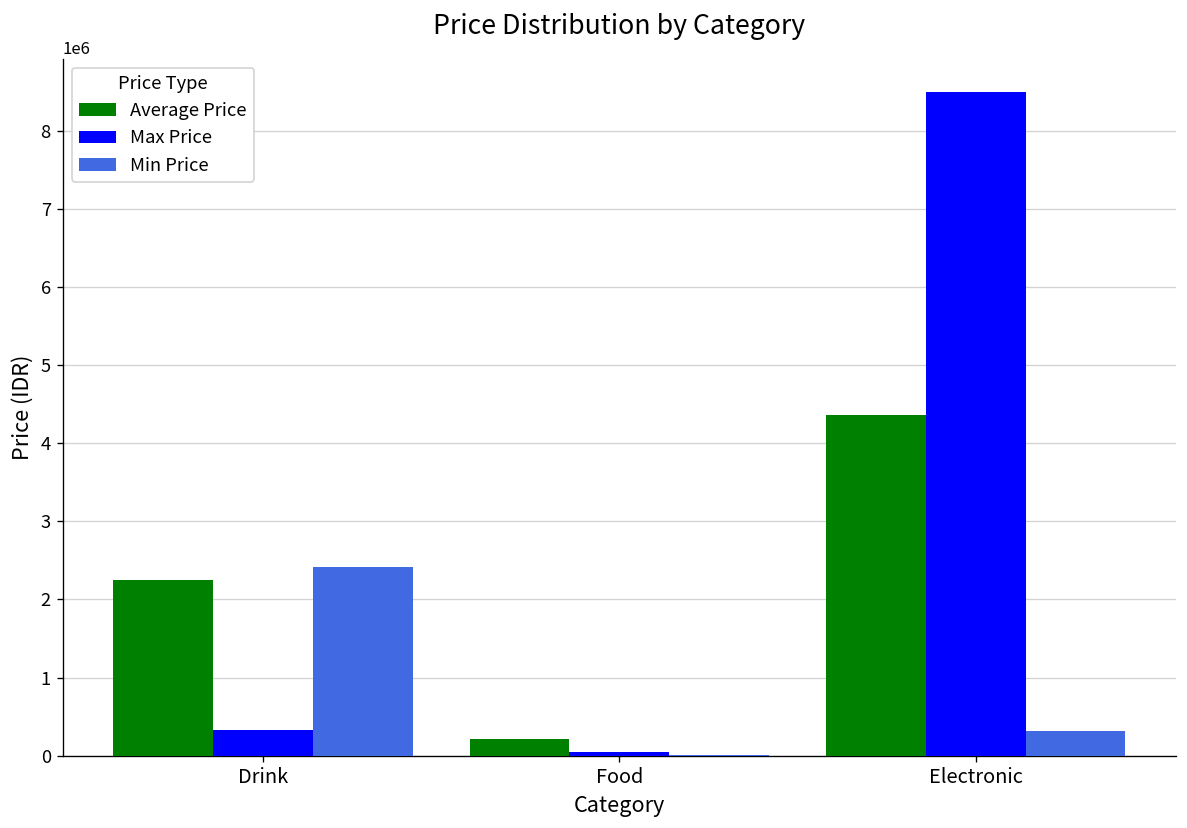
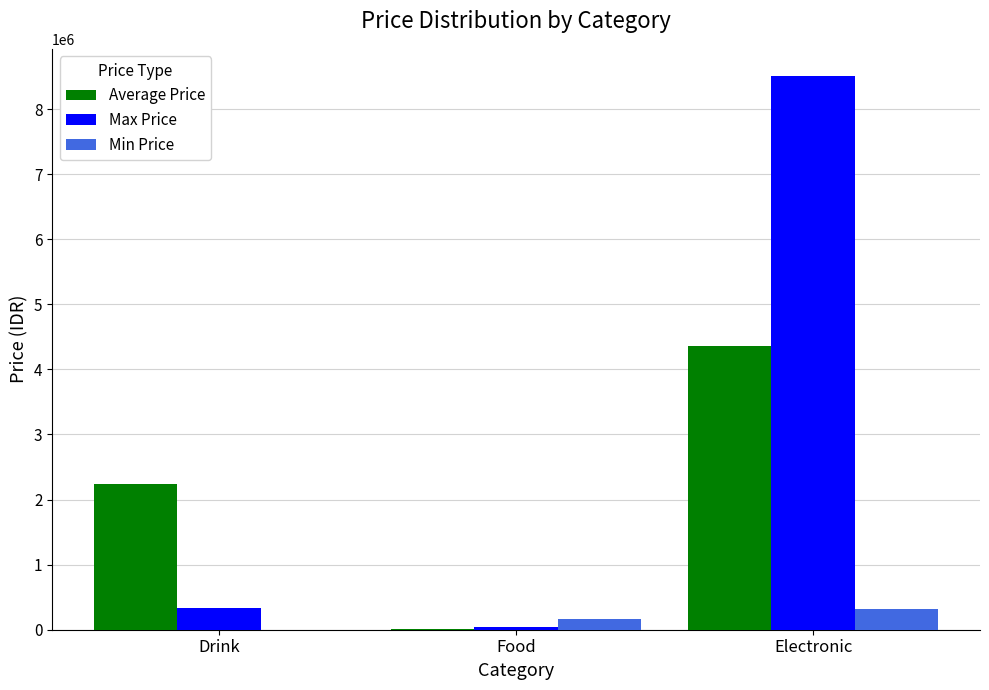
Min Price, Drink: 2400000 -> 0
Average Price, Food: 200000 -> 0
Min Price, Food: 0 -> 200000
